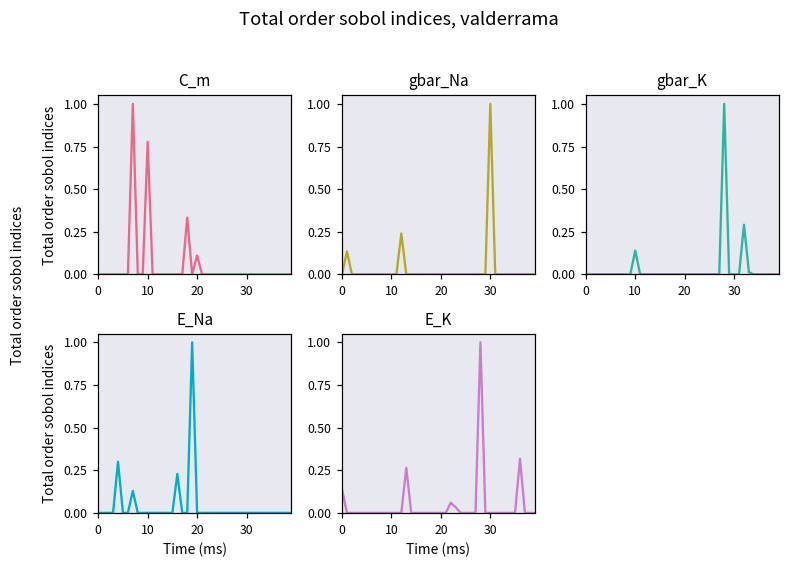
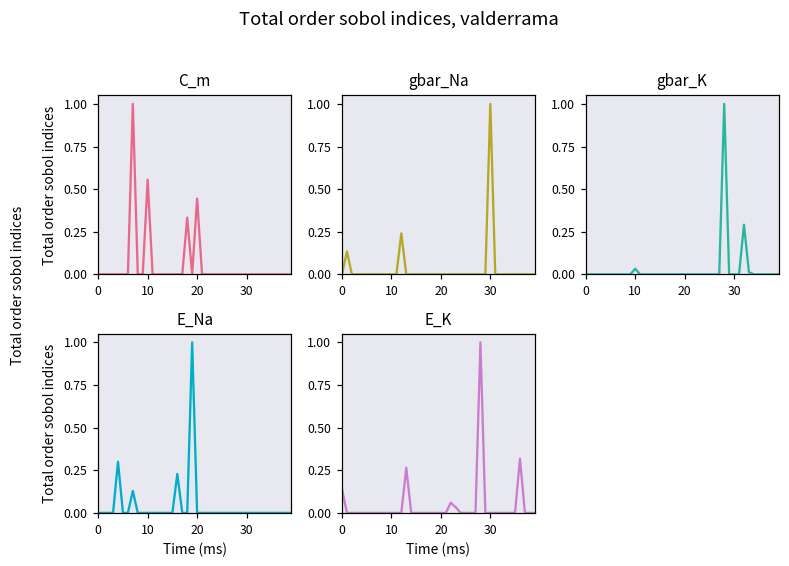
C_m, 10: 0.78 -> 0.56
C_m, 20: 0.11 -> 0.44
gbar_K, 10: 0.14 -> 0.03
